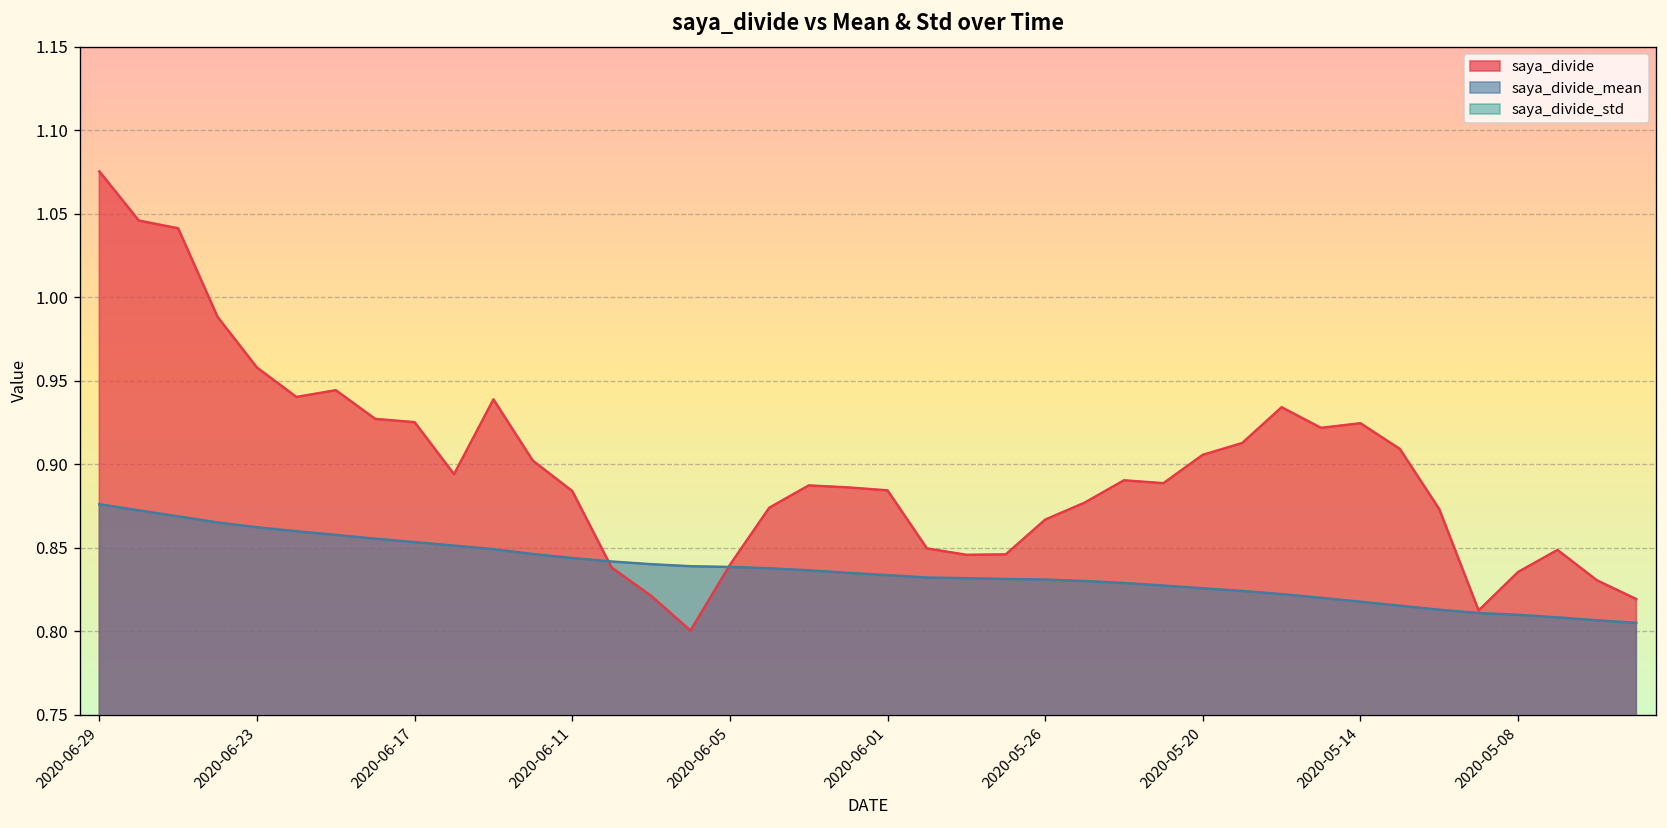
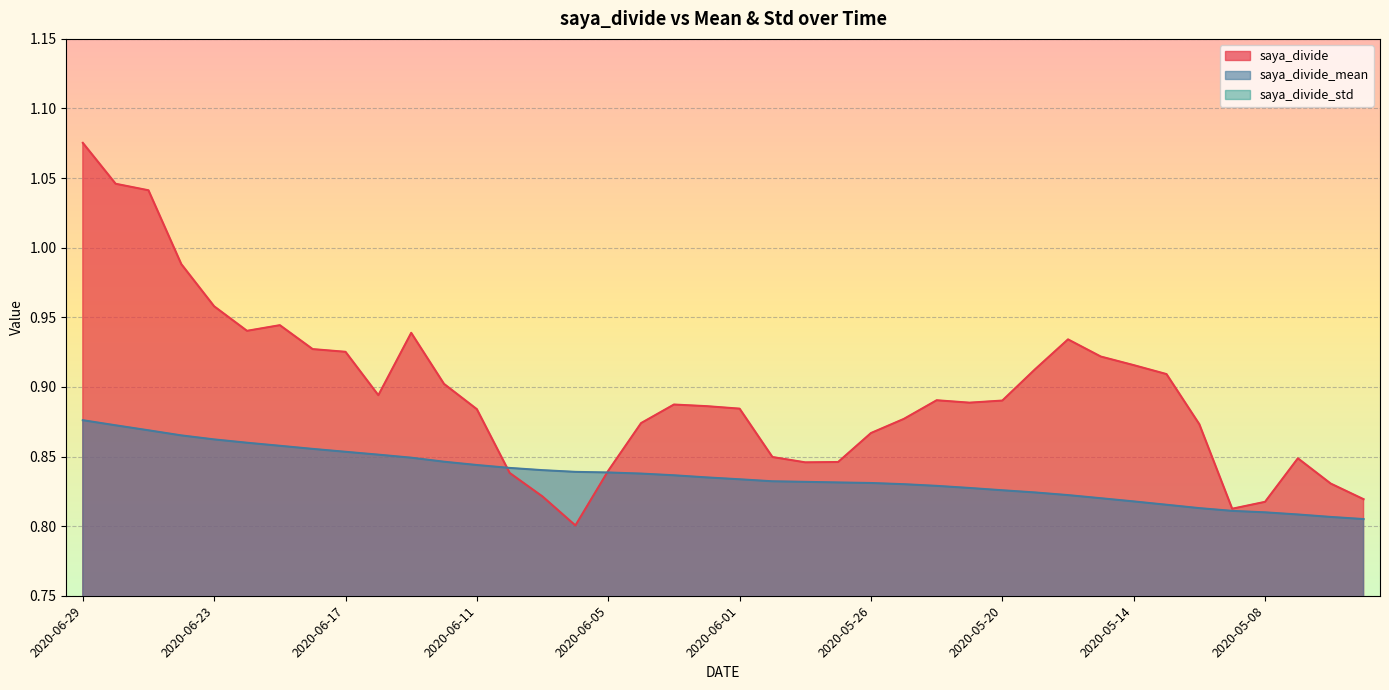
saya_divide, 2020-05-20: 0.906 -> 0.890
saya_divide, 2020-05-14: 0.925 -> 0.916
saya_divide, 2020-05-08: 0.836 -> 0.817
